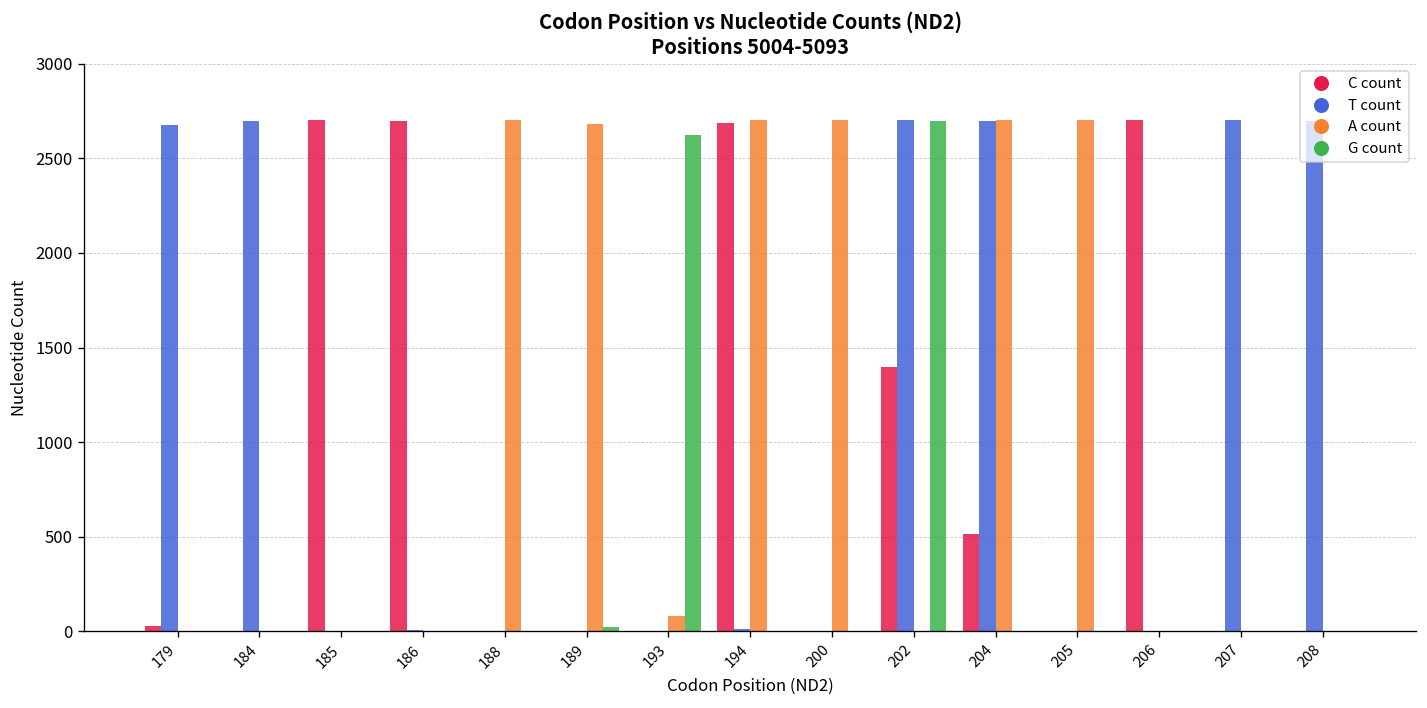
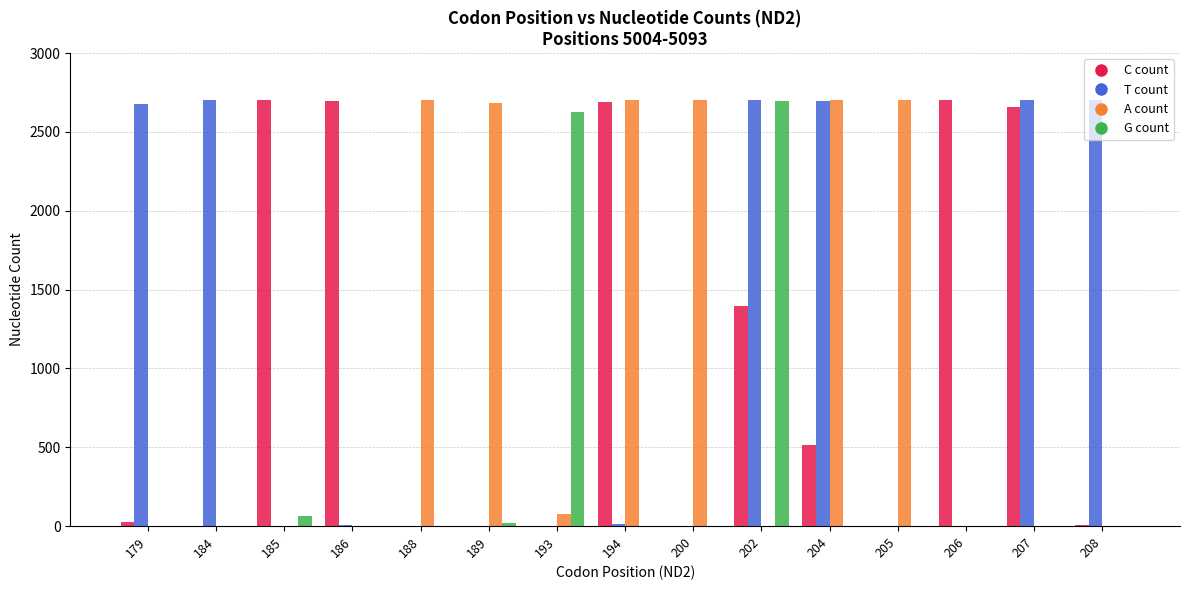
G count, 185: 0 -> 70
C count, 207: 0 -> 2660
